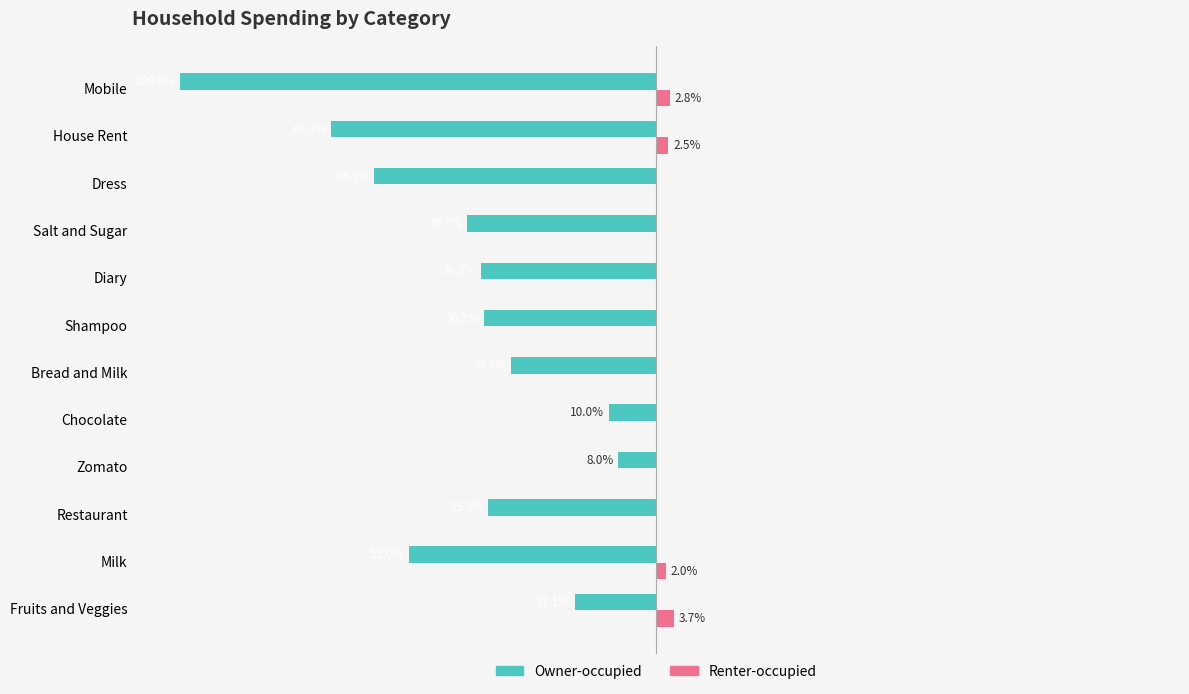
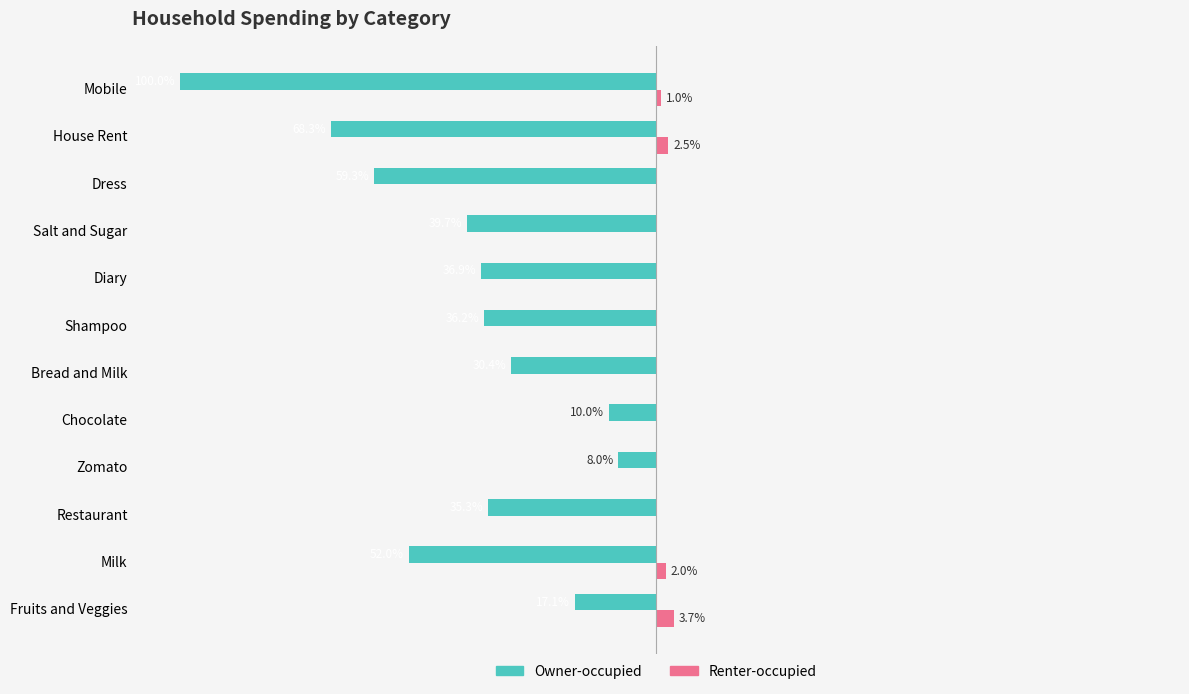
Renter-occupied, Mobile: 2.8% -> 1.0%
